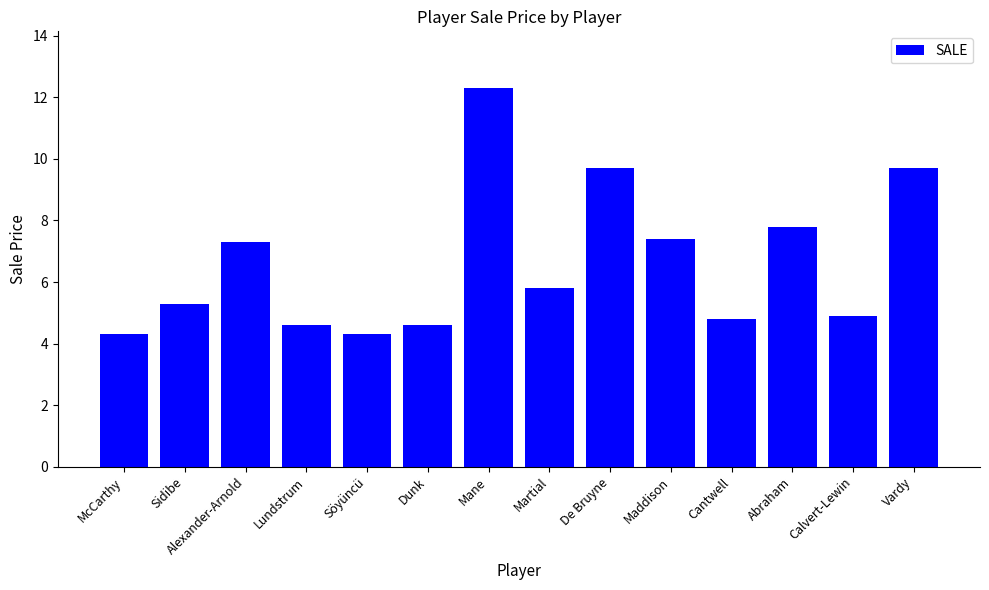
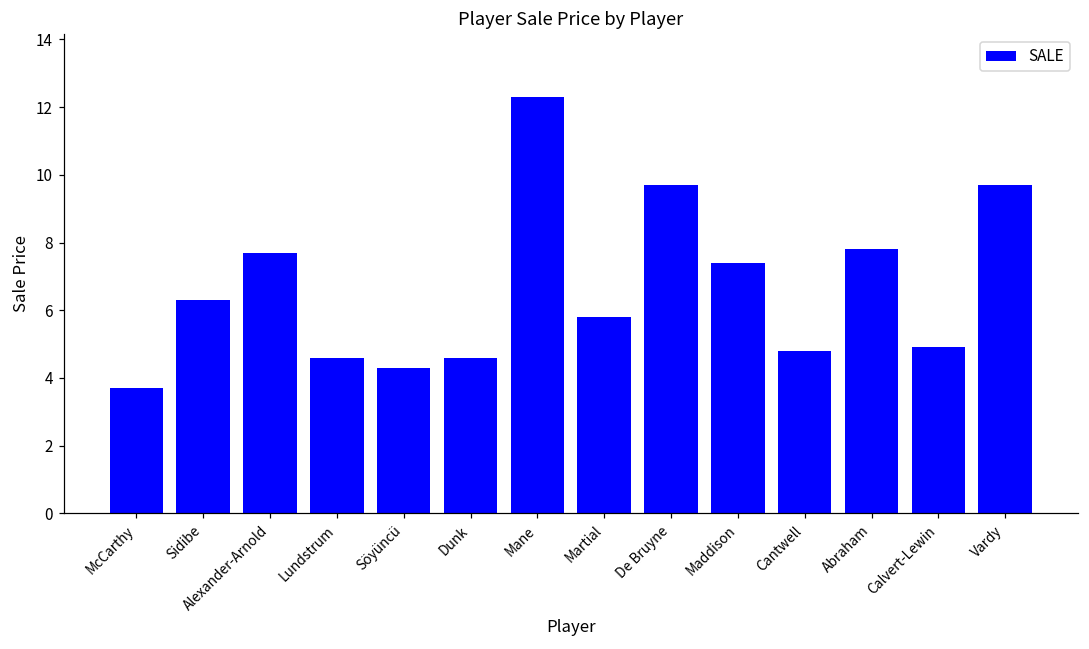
McCarthy: 4.3 -> 3.7
Sidibe: 5.3 -> 6.3
Alexander-Arnold: 7.3 -> 7.7
